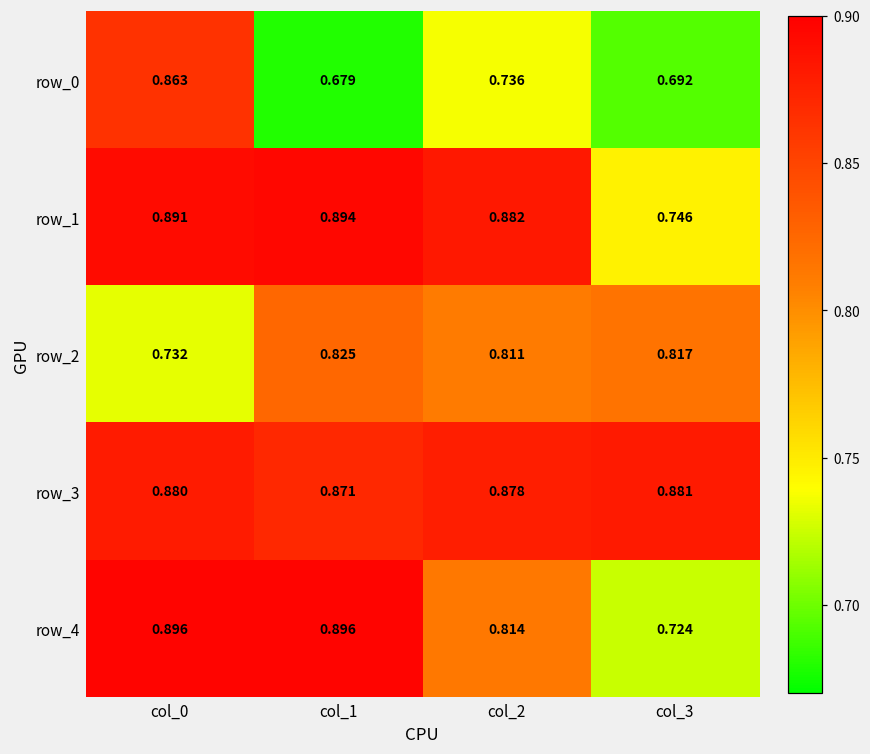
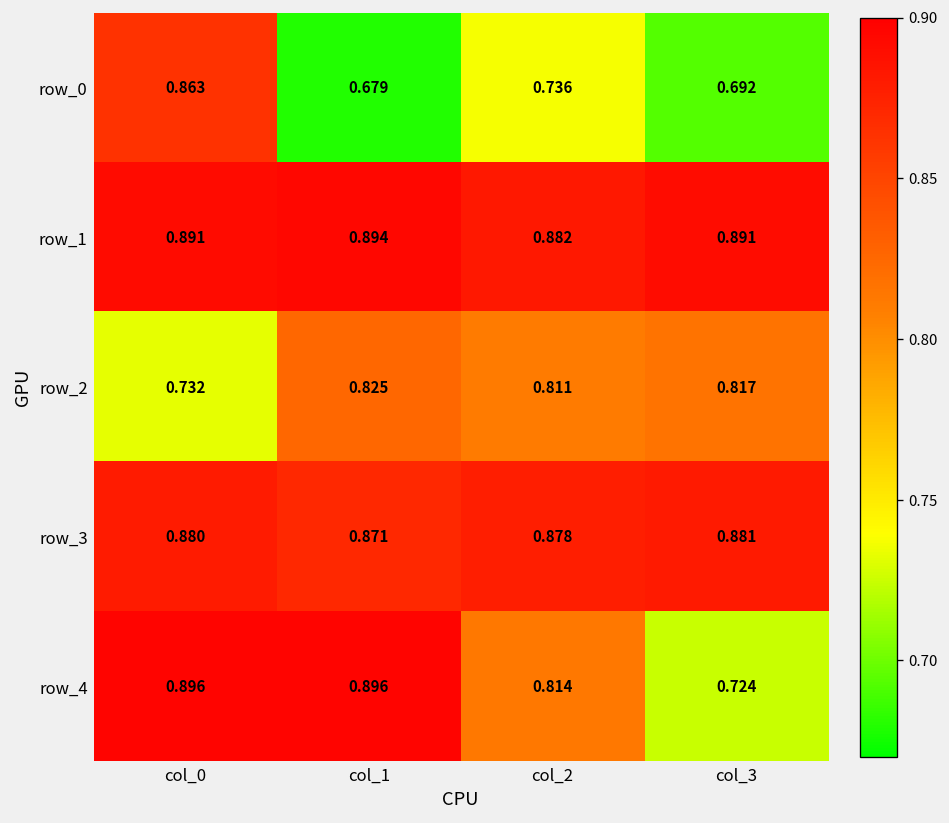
row_1, col_3: 0.746 -> 0.891
